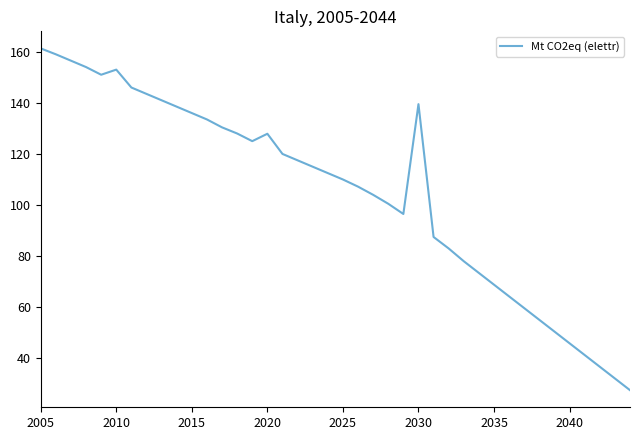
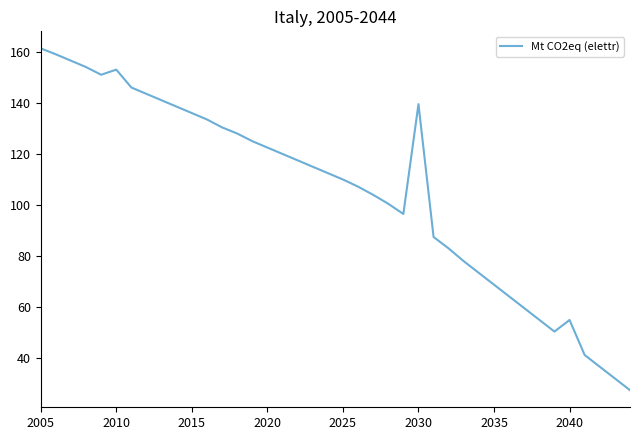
2020: 128 -> 123
2040: 46 -> 55
